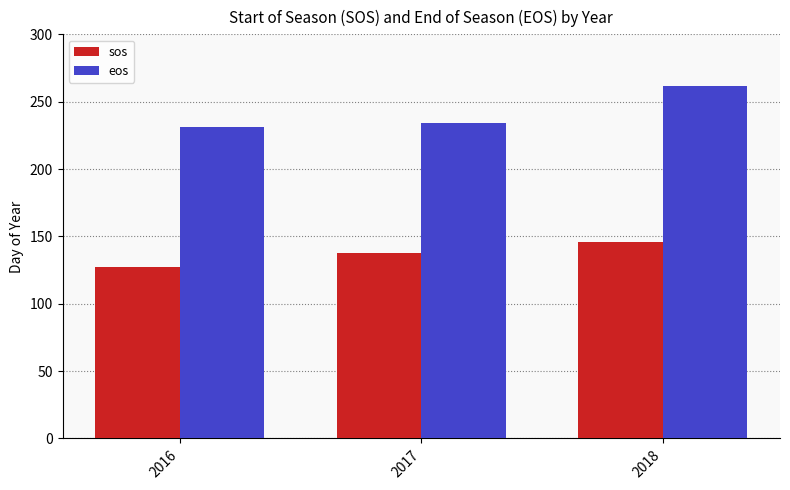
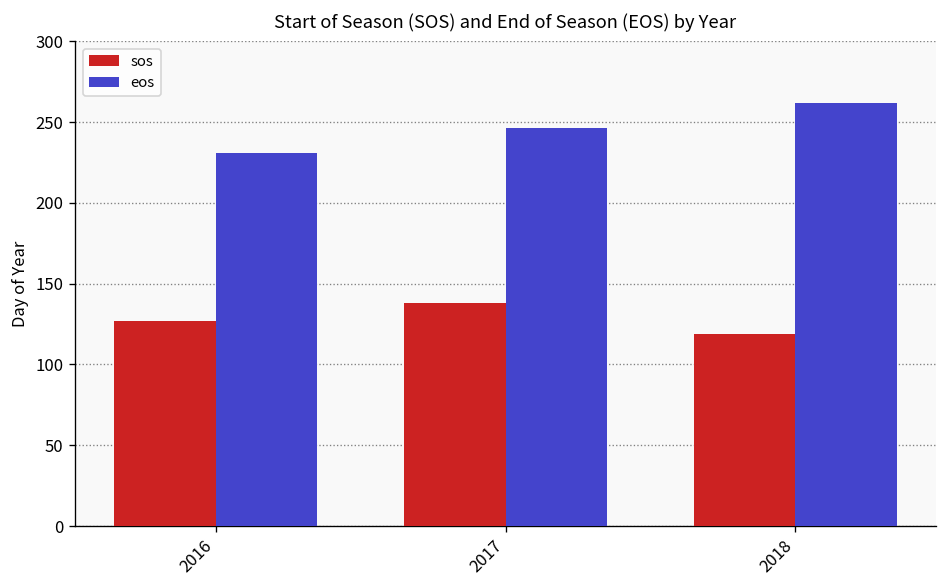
eos, 2017: 234 -> 246
sos, 2018: 146 -> 119
